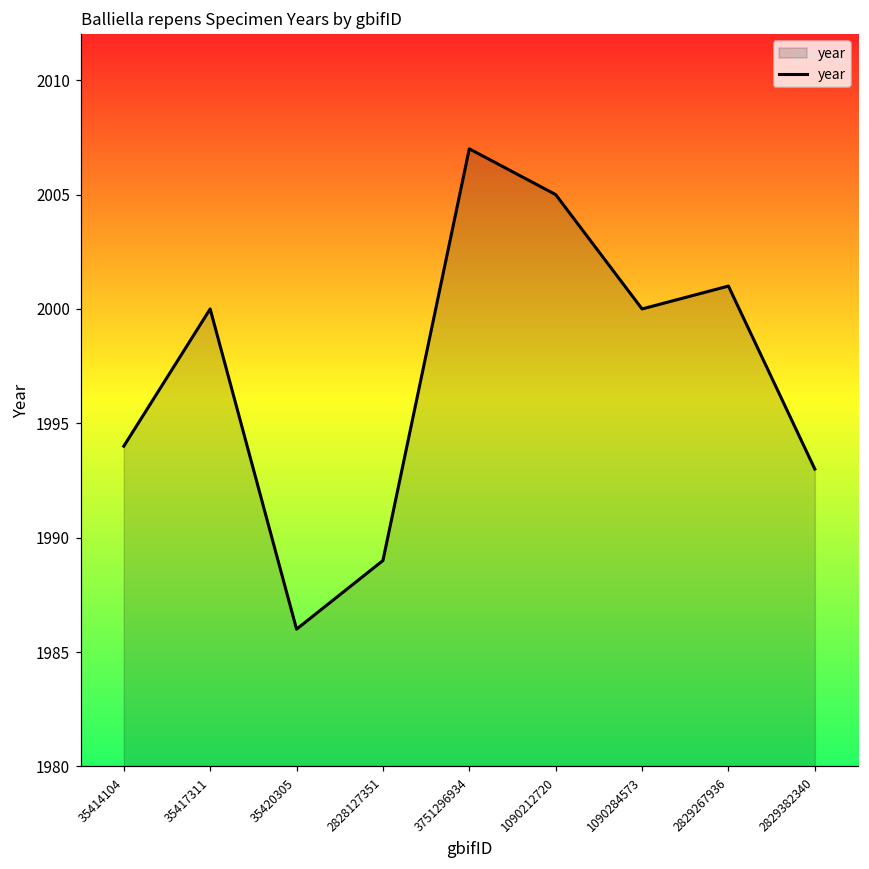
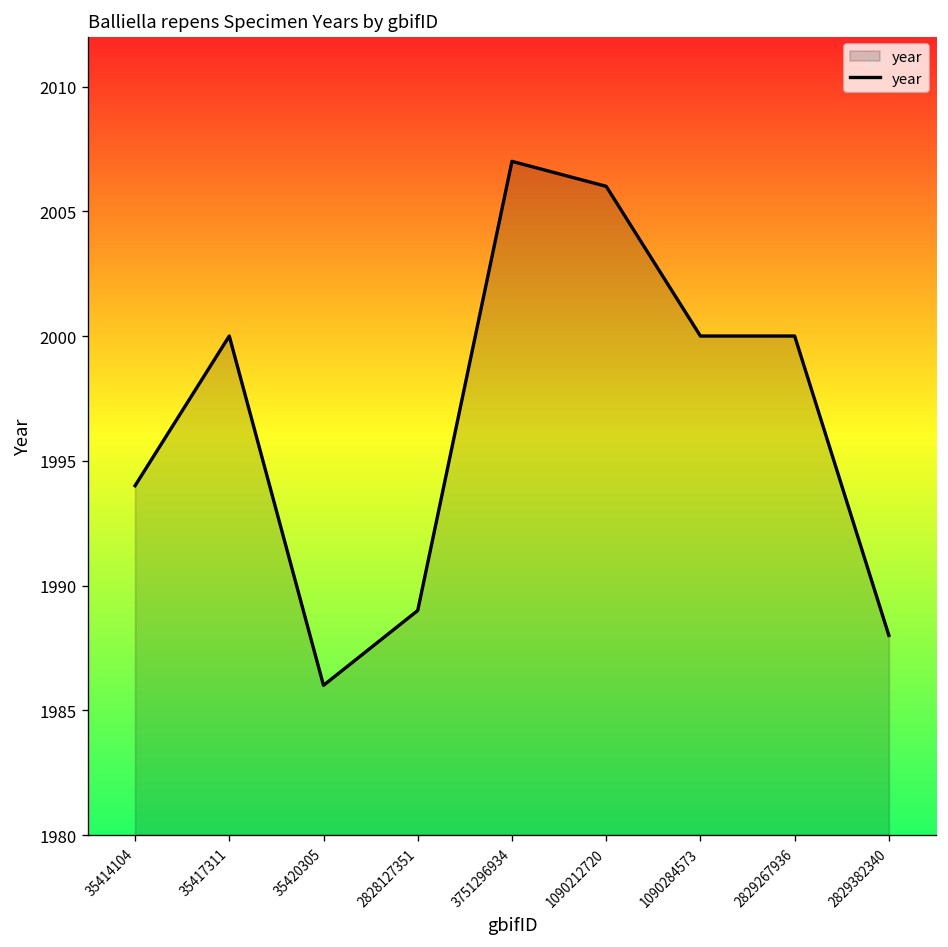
1090212720: 2005 -> 2006
2829267936: 2001 -> 2000
2829382340: 1993 -> 1988
